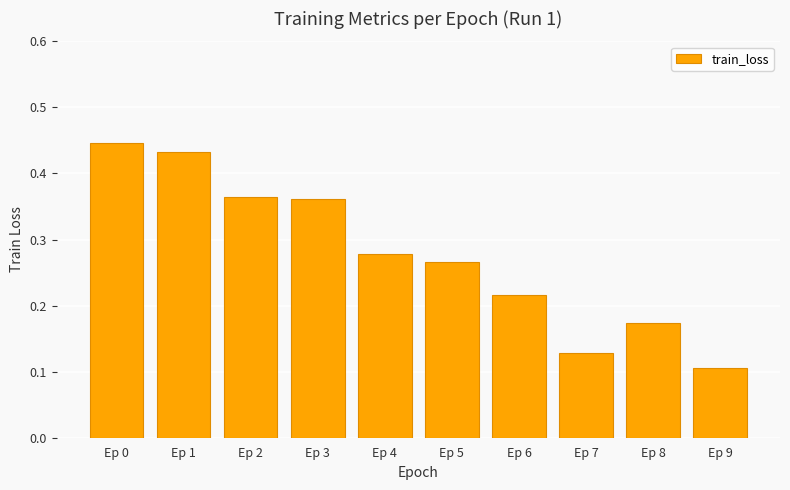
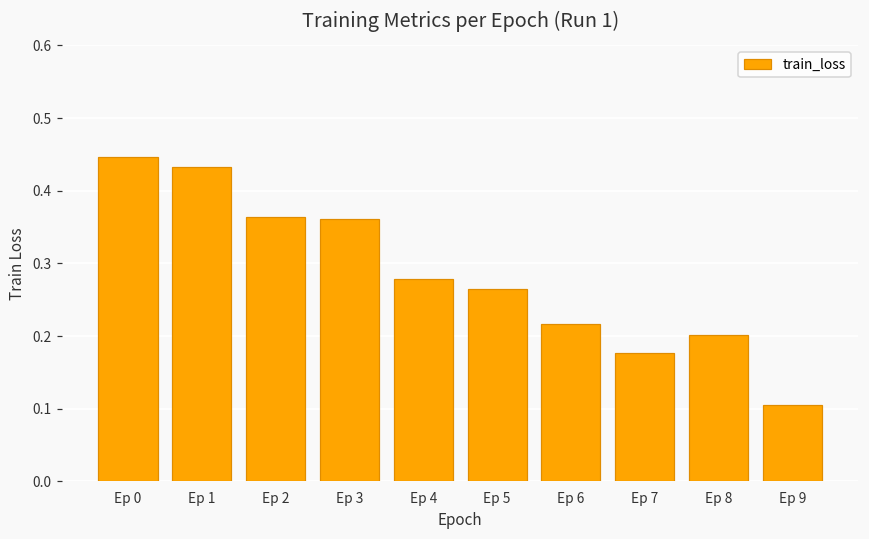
Ep 7: 0.13 -> 0.18
Ep 8: 0.17 -> 0.20
